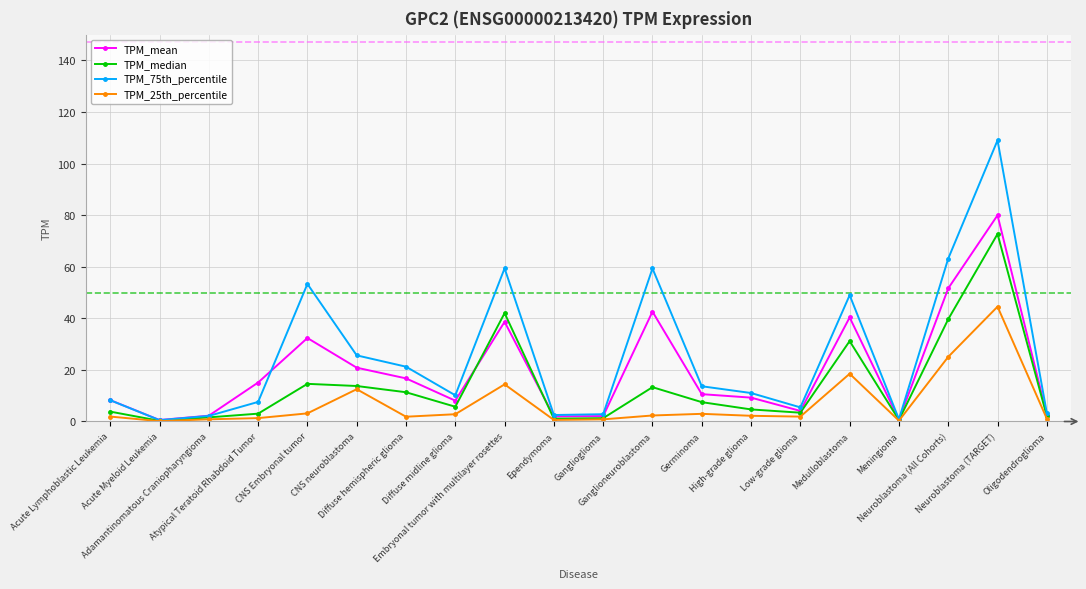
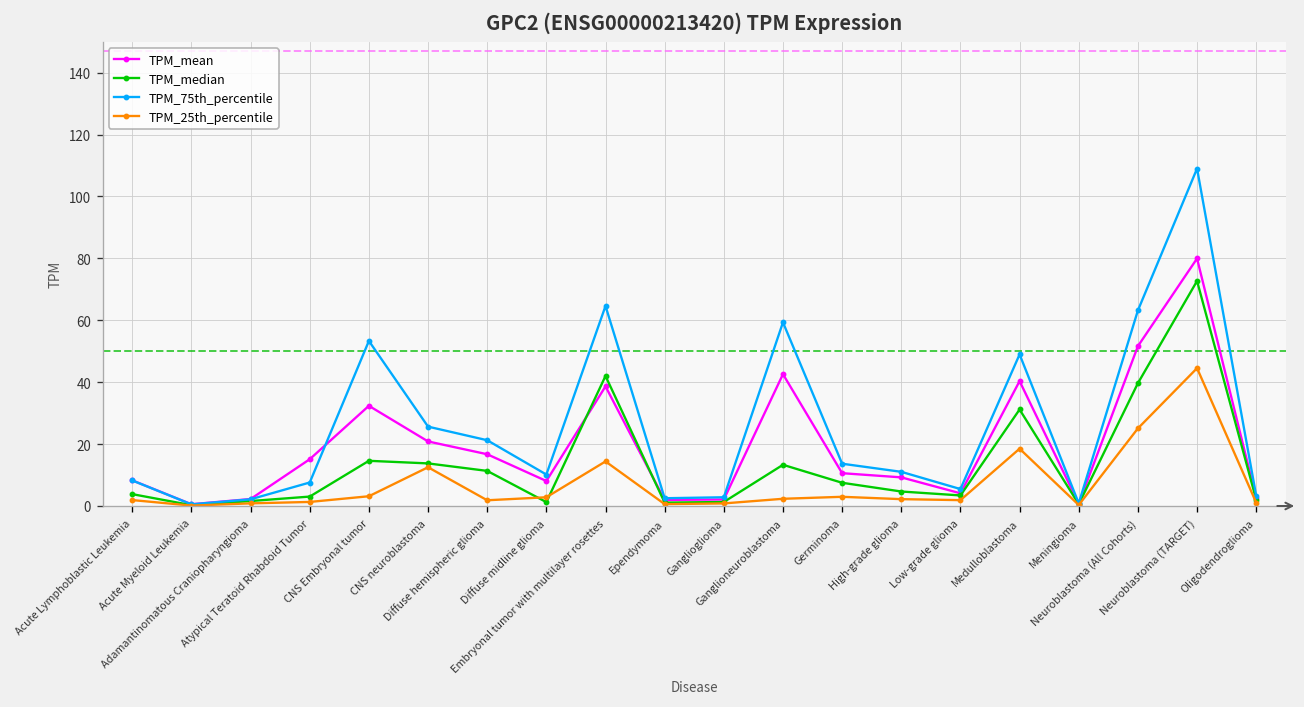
TPM_median, Diffuse midline glioma: 6 -> 1
TPM_75th_percentile, Embryonal tumor with multilayer rosettes: 59 -> 65
